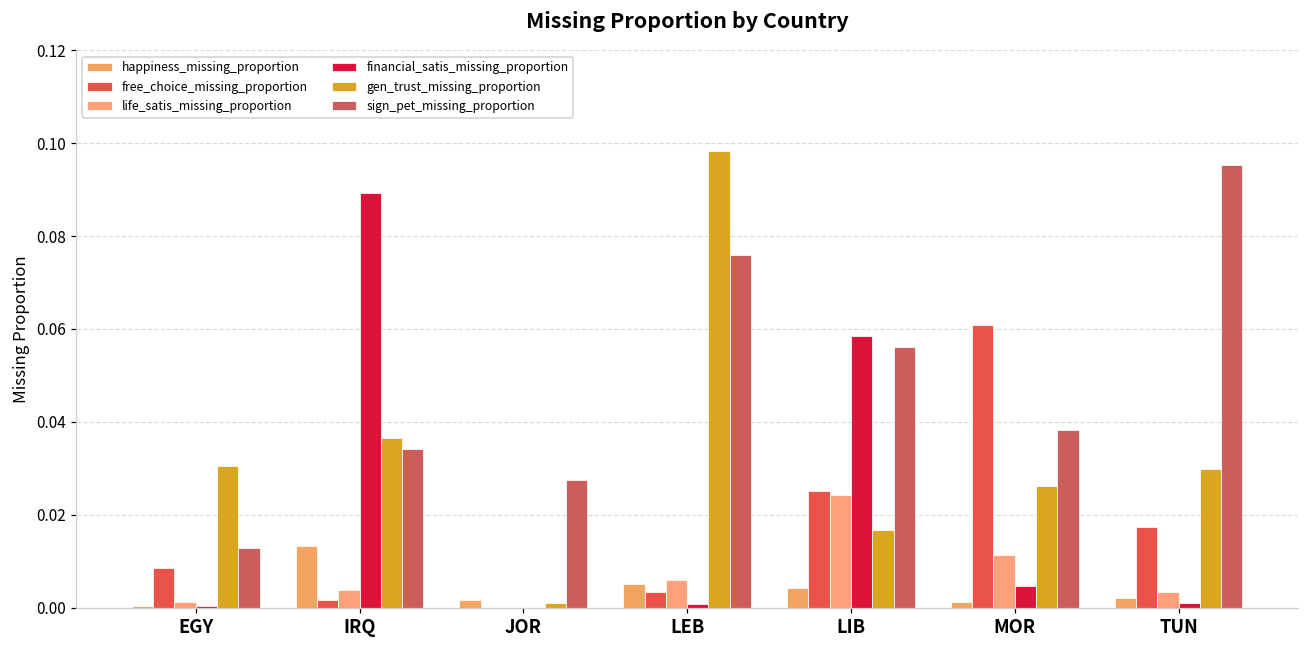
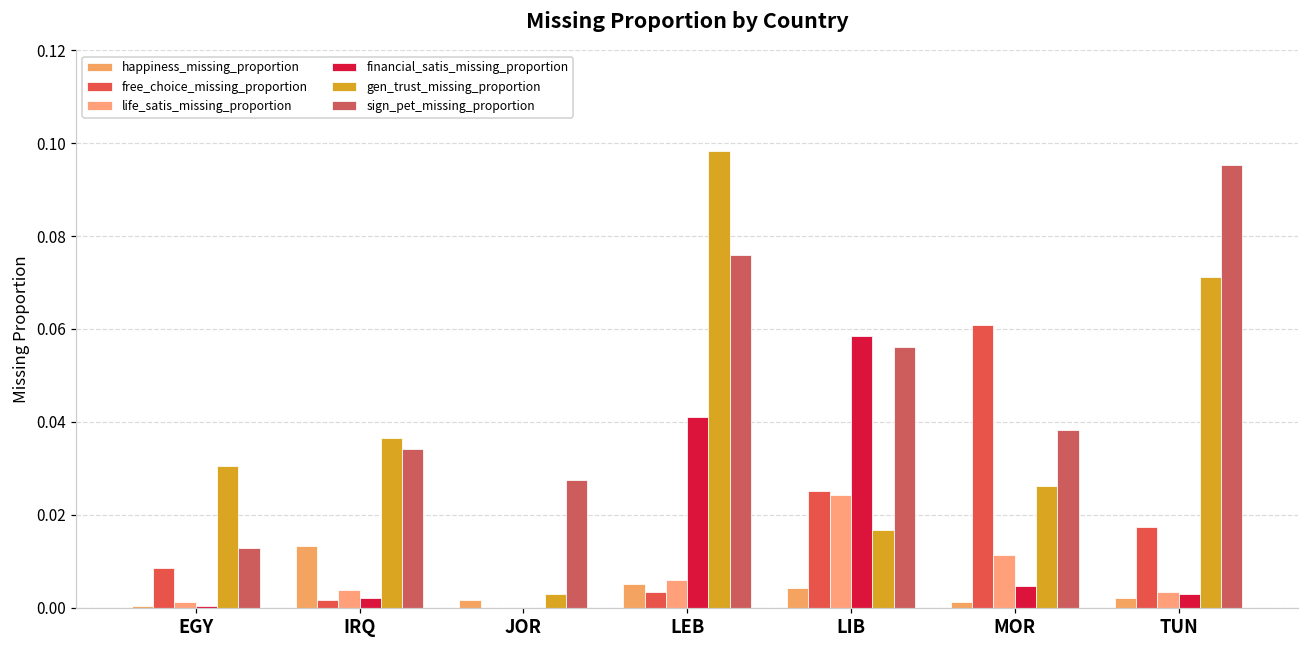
financial_satis_missing_proportion, IRQ: 0.089 -> 0.002
gen_trust_missing_proportion, JOR: 0.001 -> 0.003
financial_satis_missing_proportion, LEB: 0.001 -> 0.041
financial_satis_missing_proportion, TUN: 0.001 -> 0.003
gen_trust_missing_proportion, TUN: 0.030 -> 0.071
